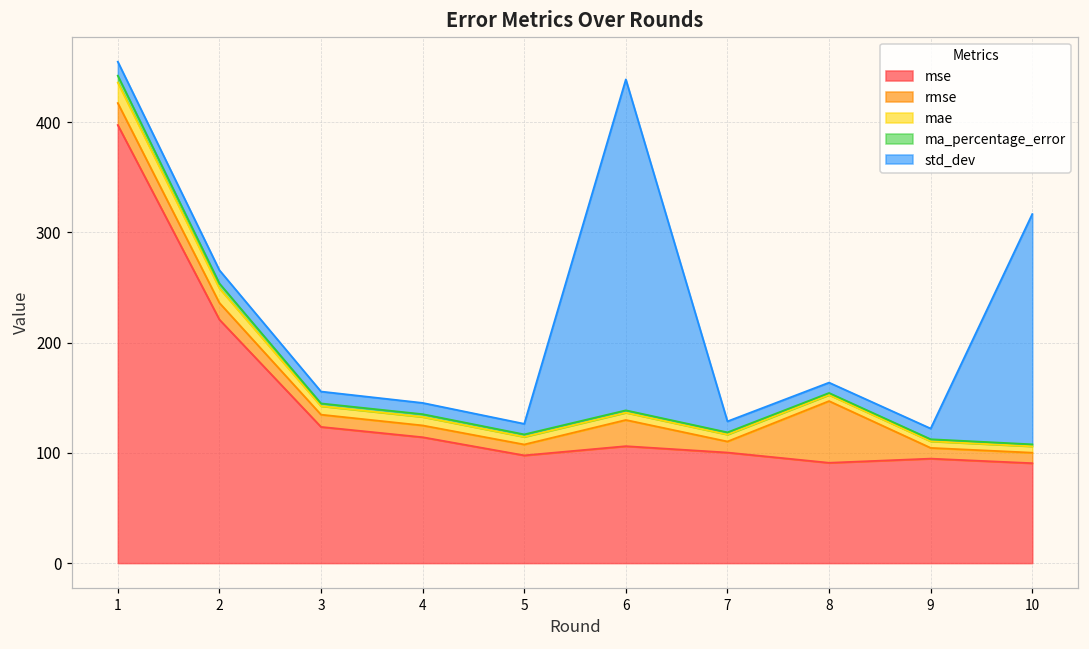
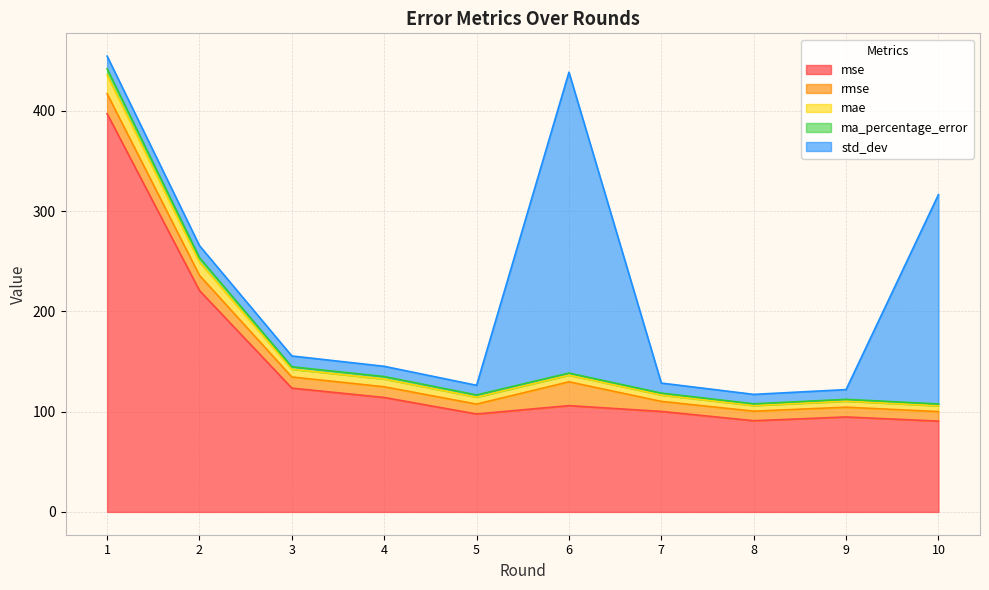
rmse, 8: 56 -> 10
